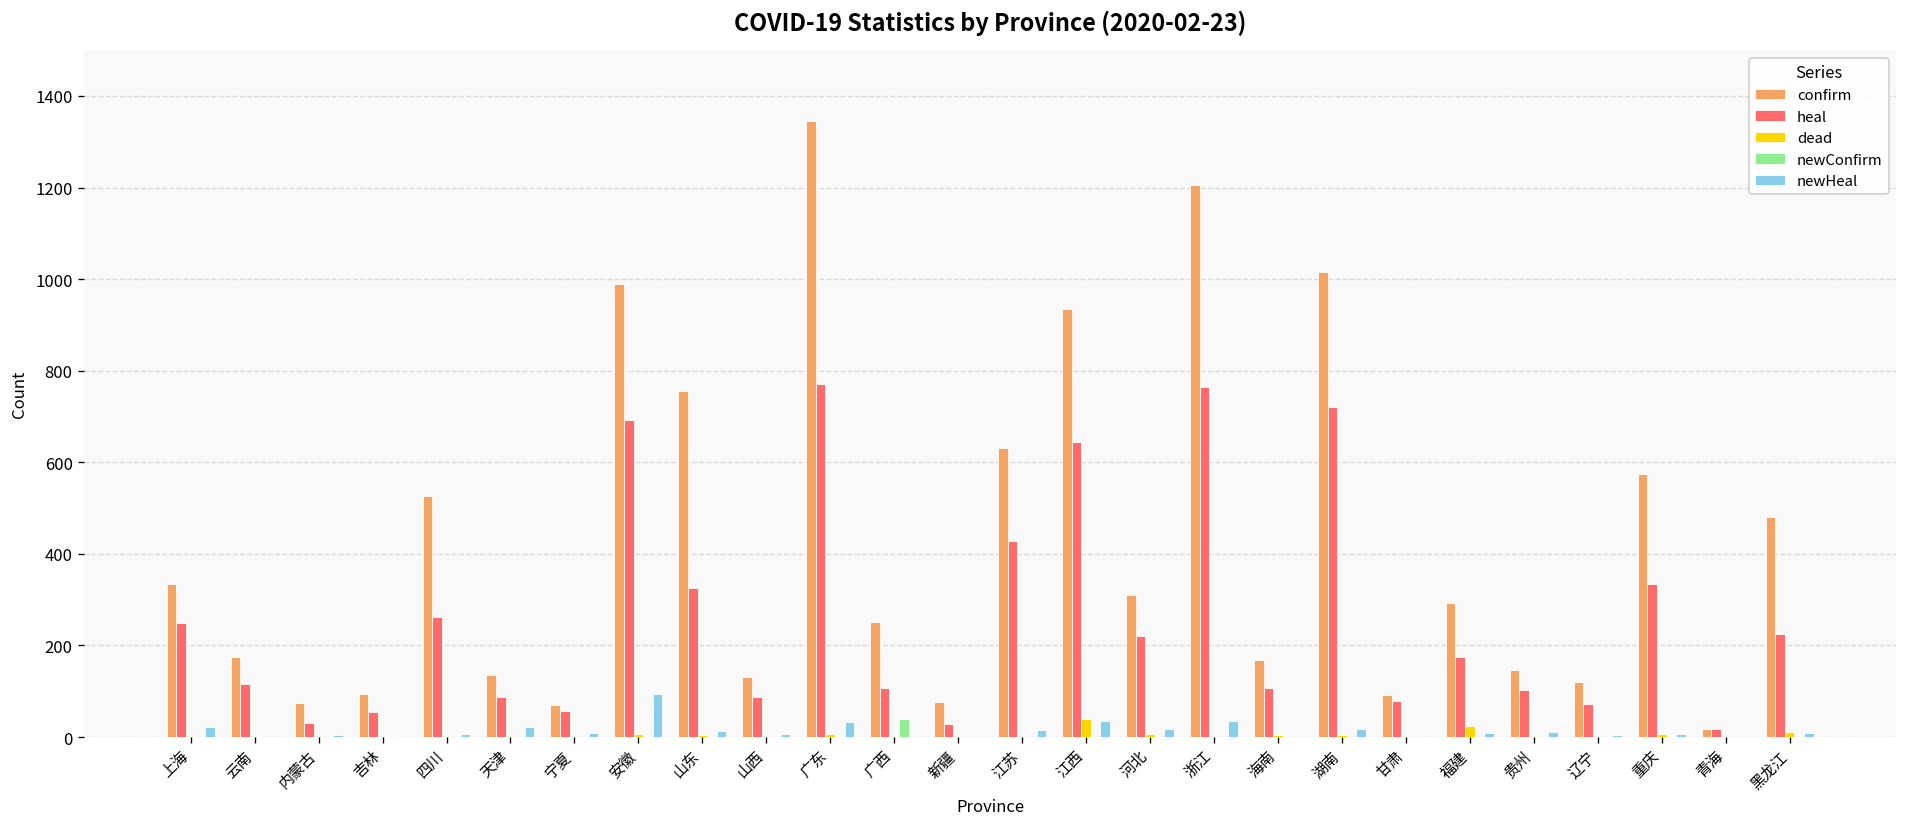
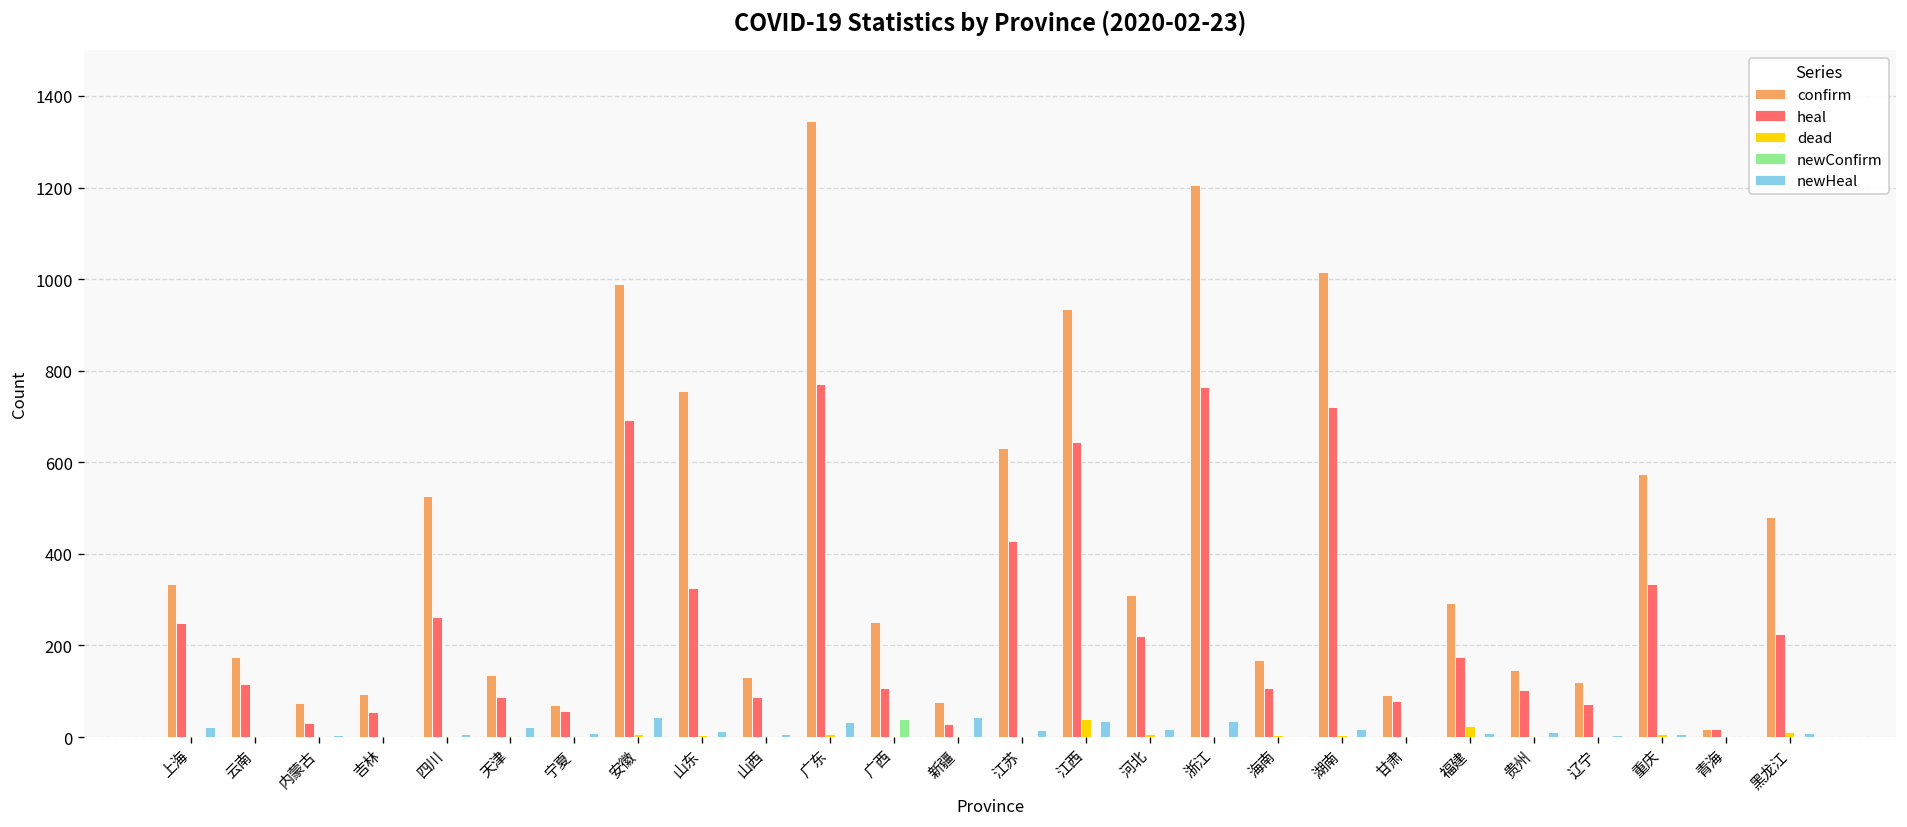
newHeal, 安徽: 100 -> 40
newHeal, 新疆: 0 -> 40
